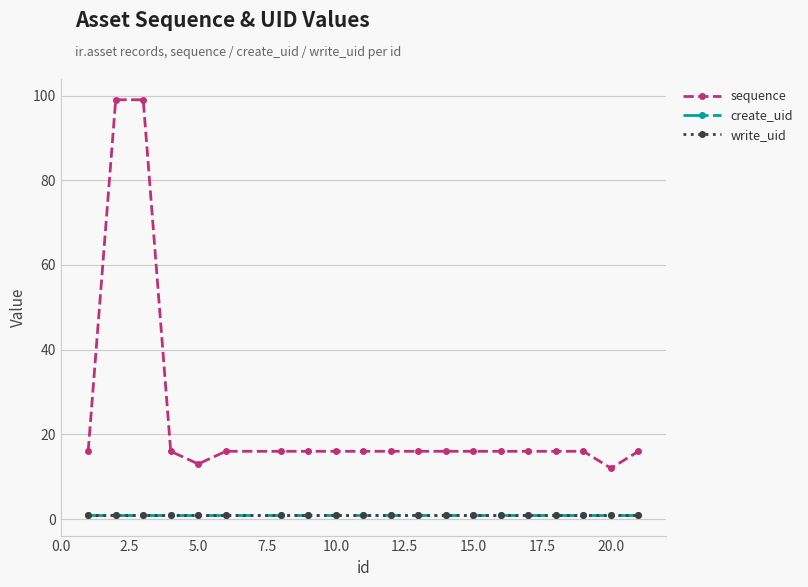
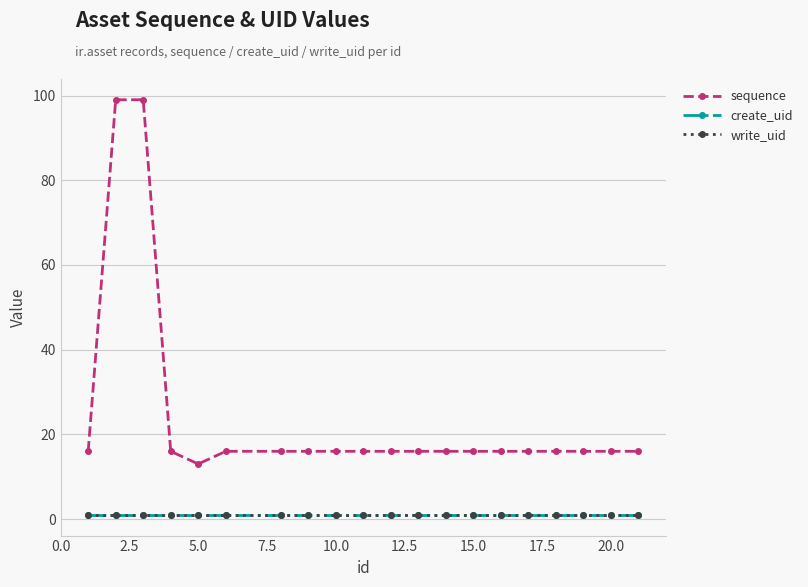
sequence, 20.0: 12 -> 16
